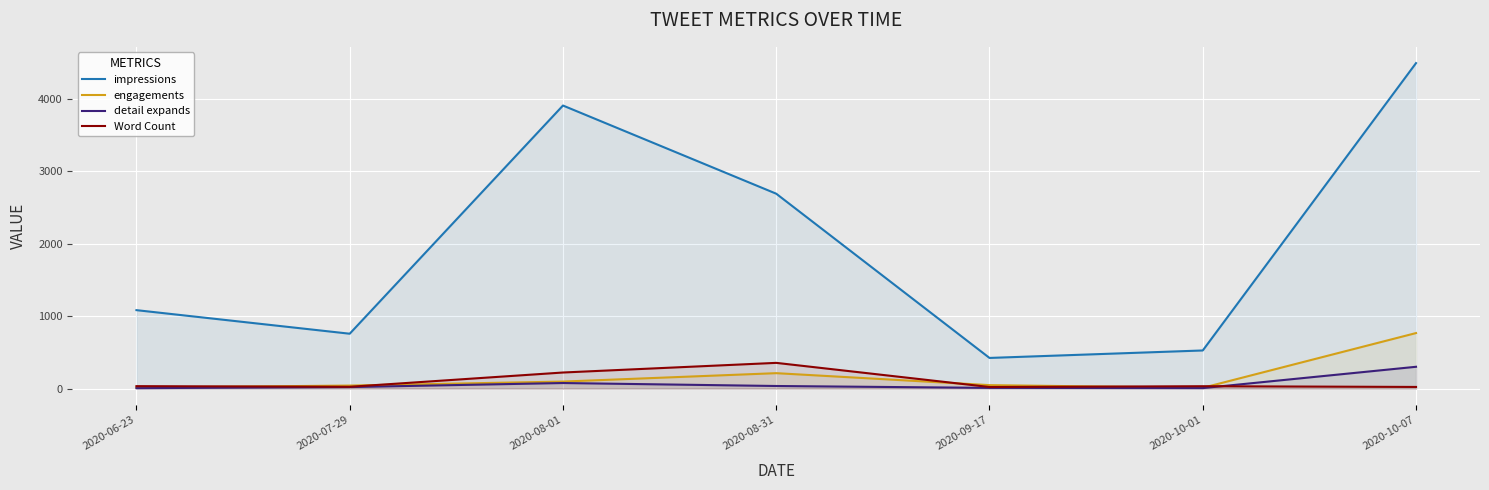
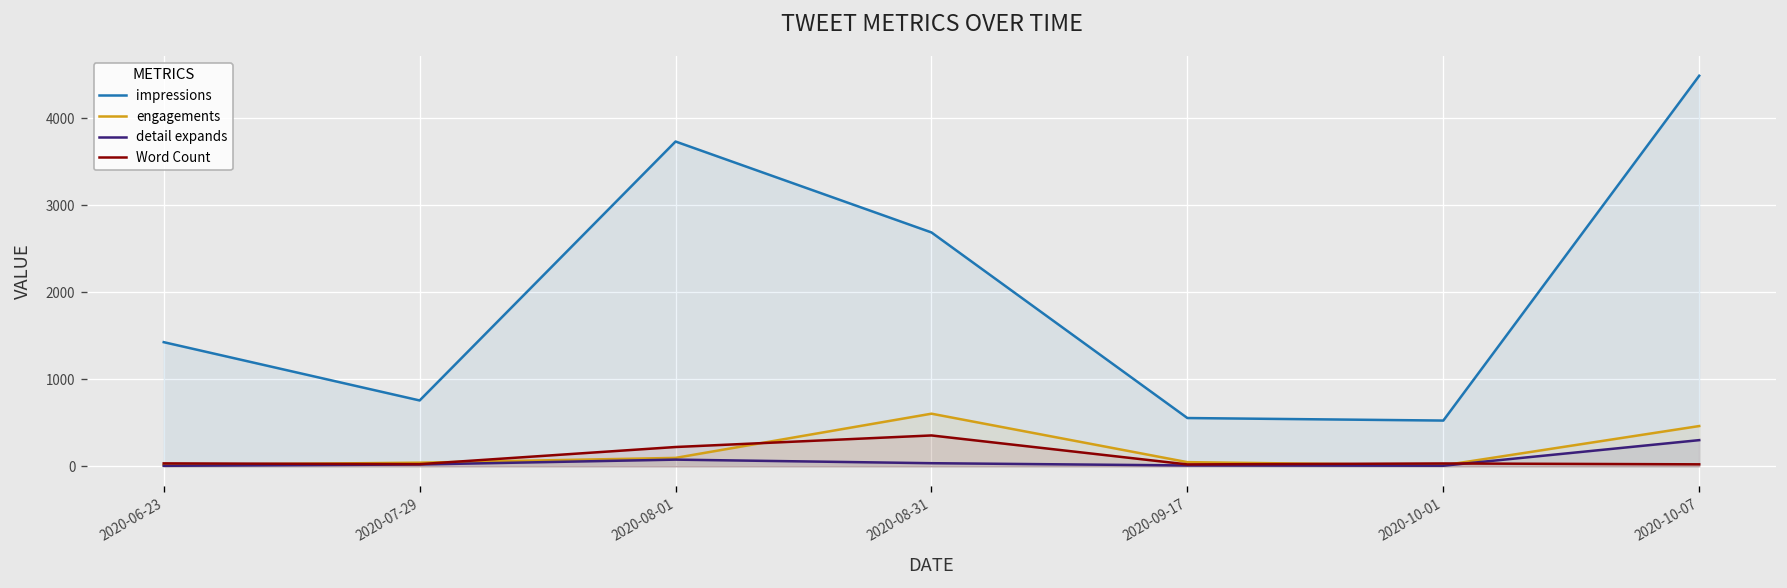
impressions, 2020-06-23: 1100 -> 1400
impressions, 2020-08-01: 3900 -> 3700
engagements, 2020-08-31: 200 -> 600
impressions, 2020-09-17: 400 -> 600
engagements, 2020-10-07: 800 -> 500
